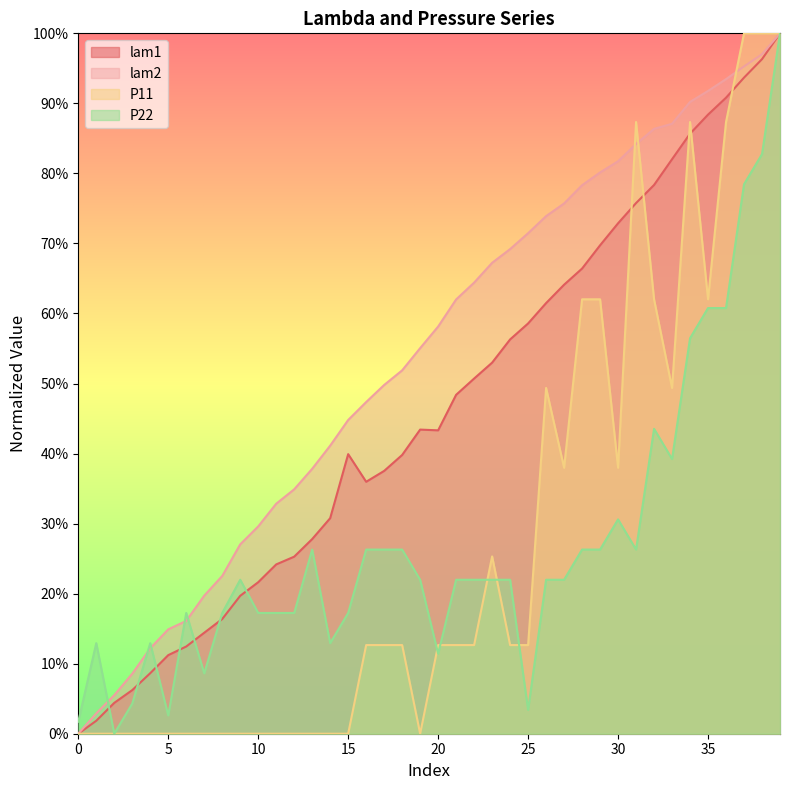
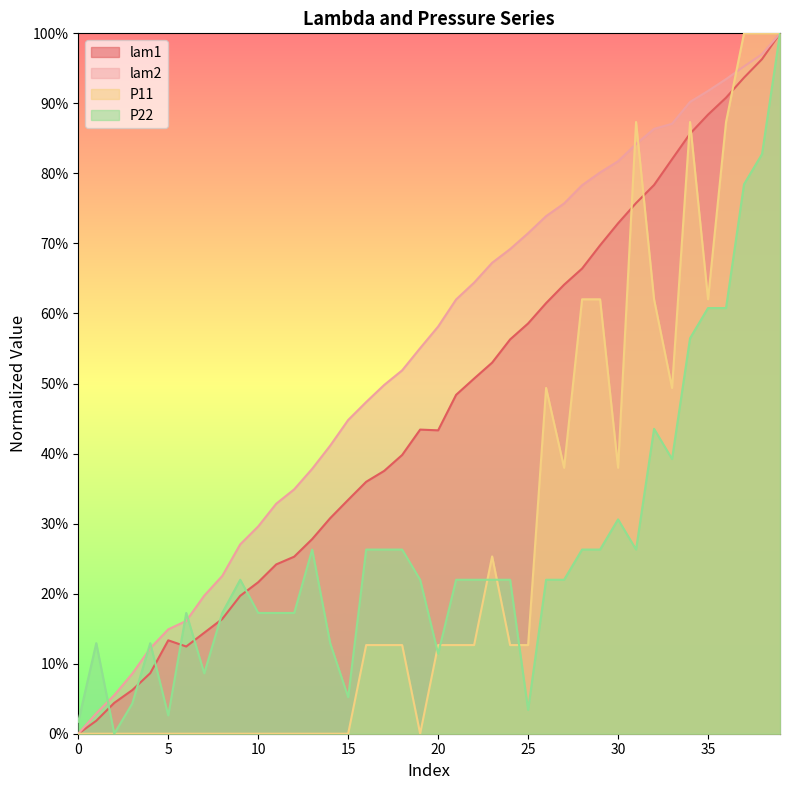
lam1, 5: 11% -> 13%
lam1, 15: 40% -> 33%
P22, 15: 17% -> 5%
